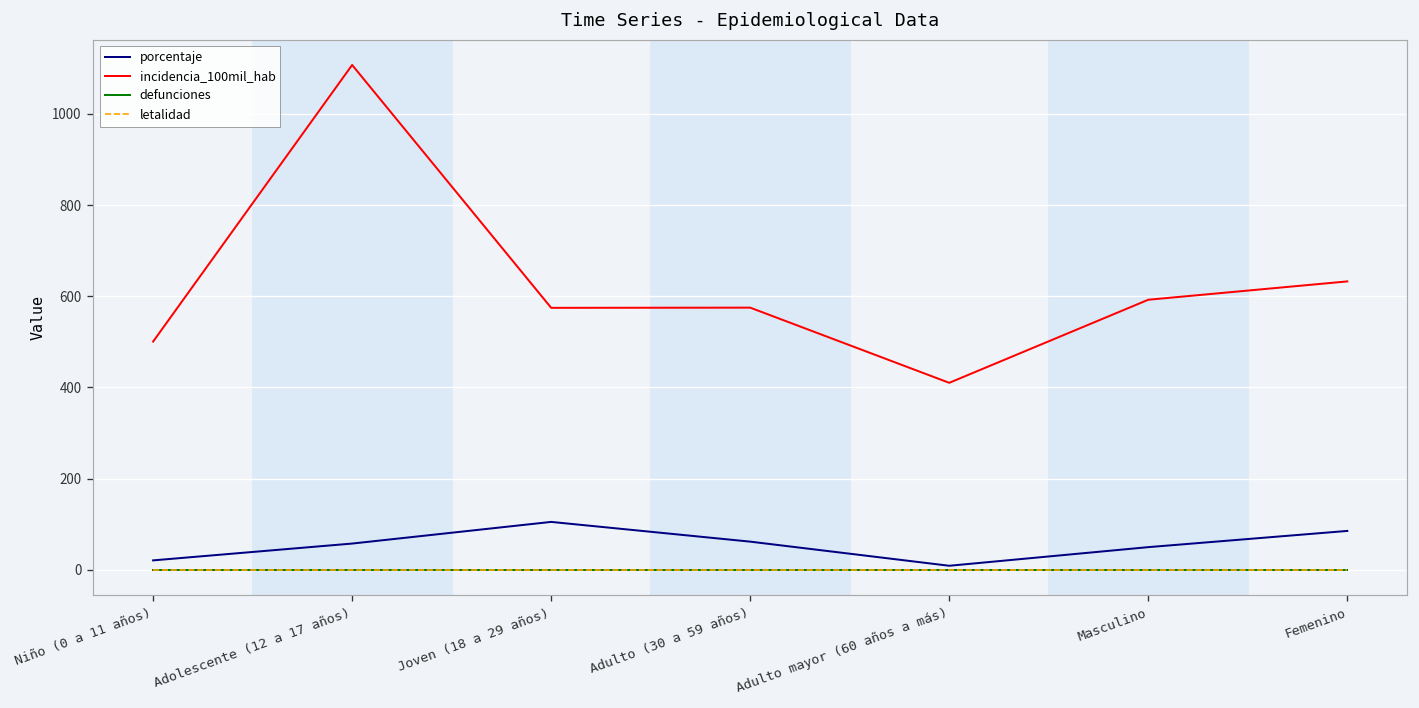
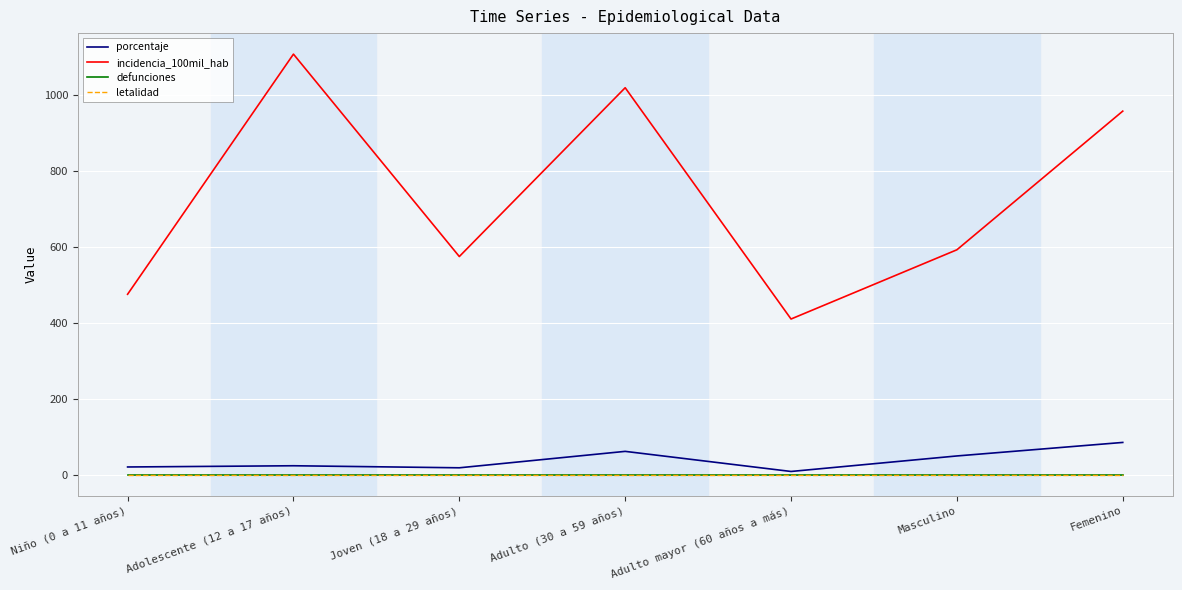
incidencia_100mil_hab, Niño (0 a 11 años): 500 -> 480
porcentaje, Adolescente (12 a 17 años): 60 -> 20
porcentaje, Joven (18 a 29 años): 100 -> 20
incidencia_100mil_hab, Adulto (30 a 59 años): 570 -> 1020
incidencia_100mil_hab, Femenino: 630 -> 960
